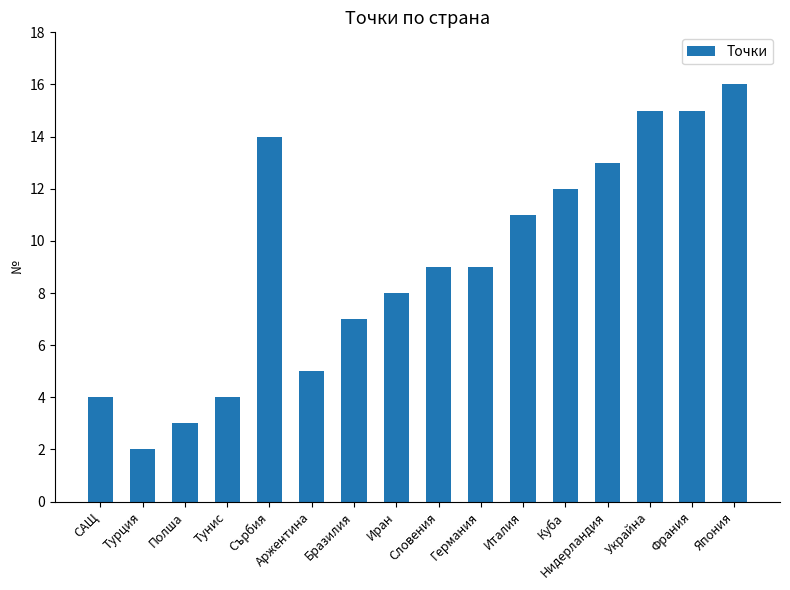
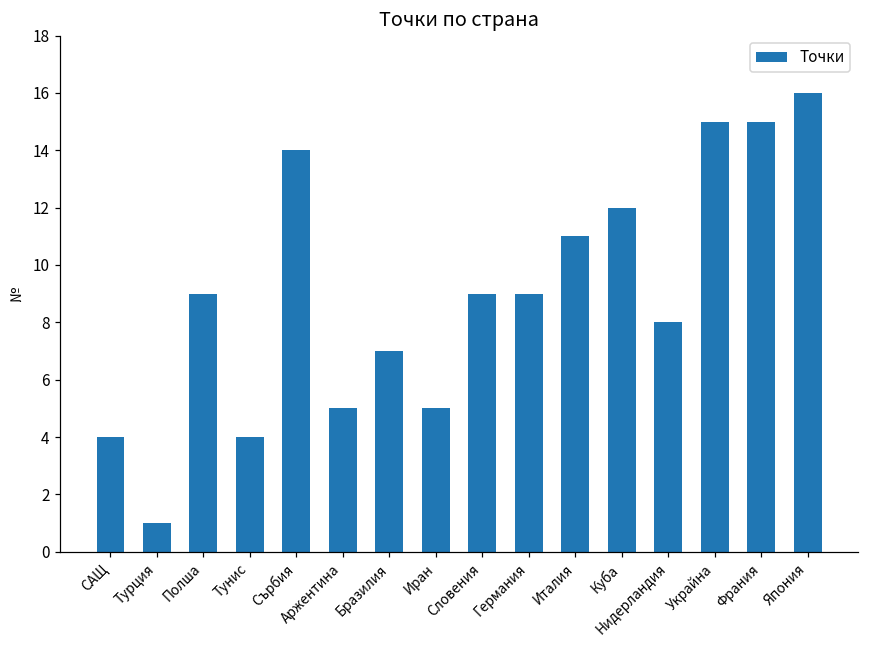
Турция: 2 -> 1
Полша: 3 -> 9
Иран: 8 -> 5
Нидерландия: 13 -> 8
